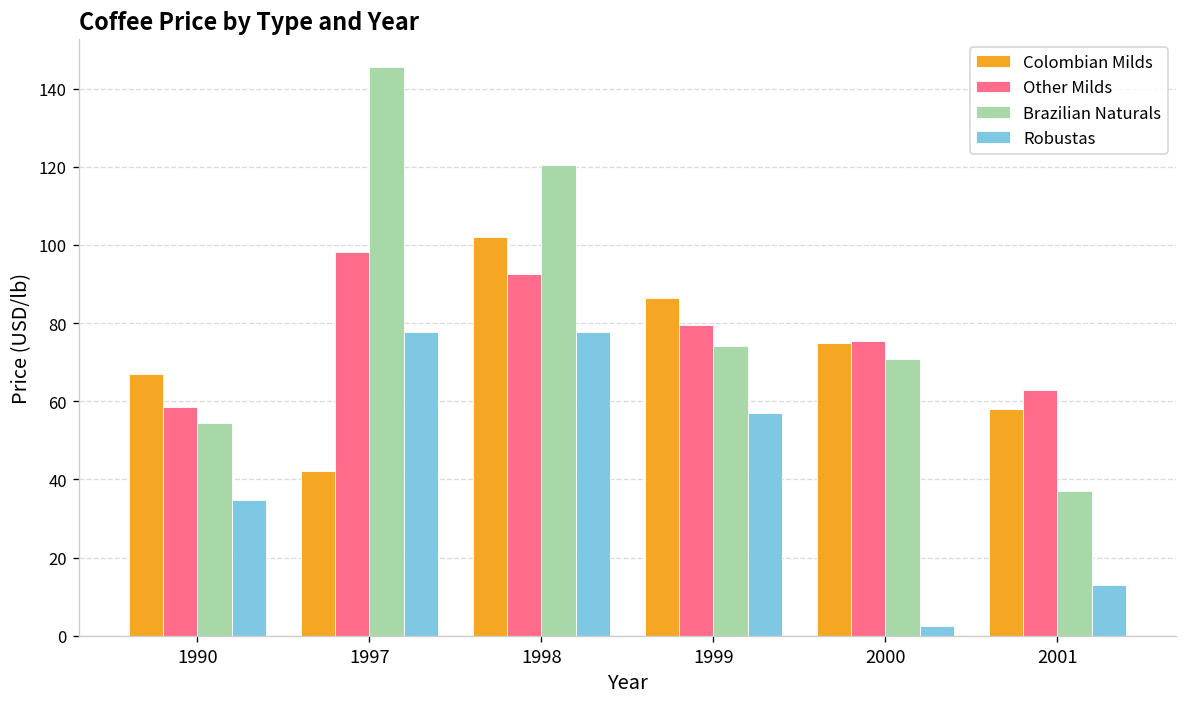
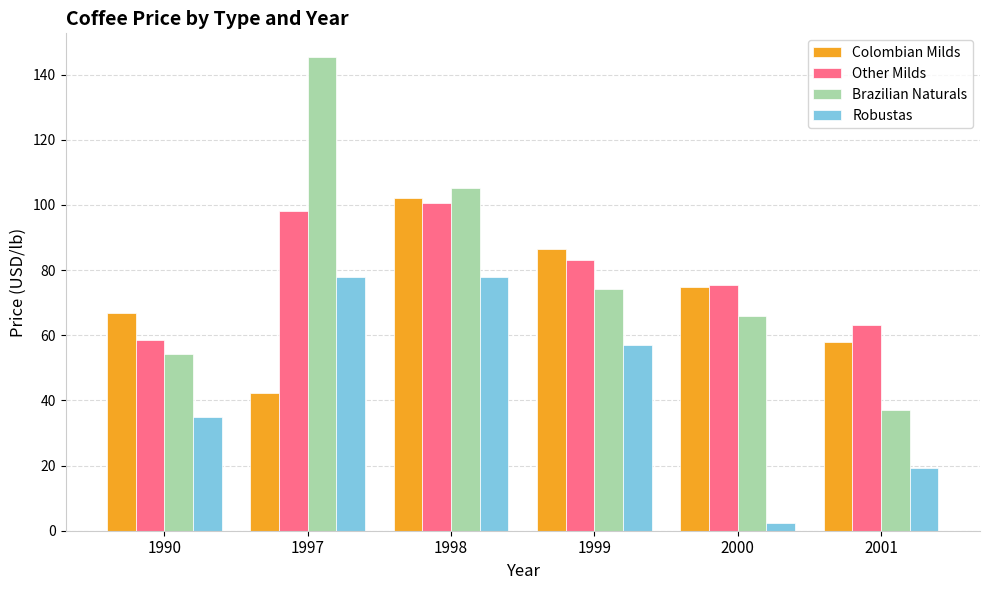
Other Milds, 1998: 93 -> 101
Brazilian Naturals, 1998: 121 -> 105
Other Milds, 1999: 80 -> 83
Brazilian Naturals, 2000: 71 -> 66
Robustas, 2001: 13 -> 19
